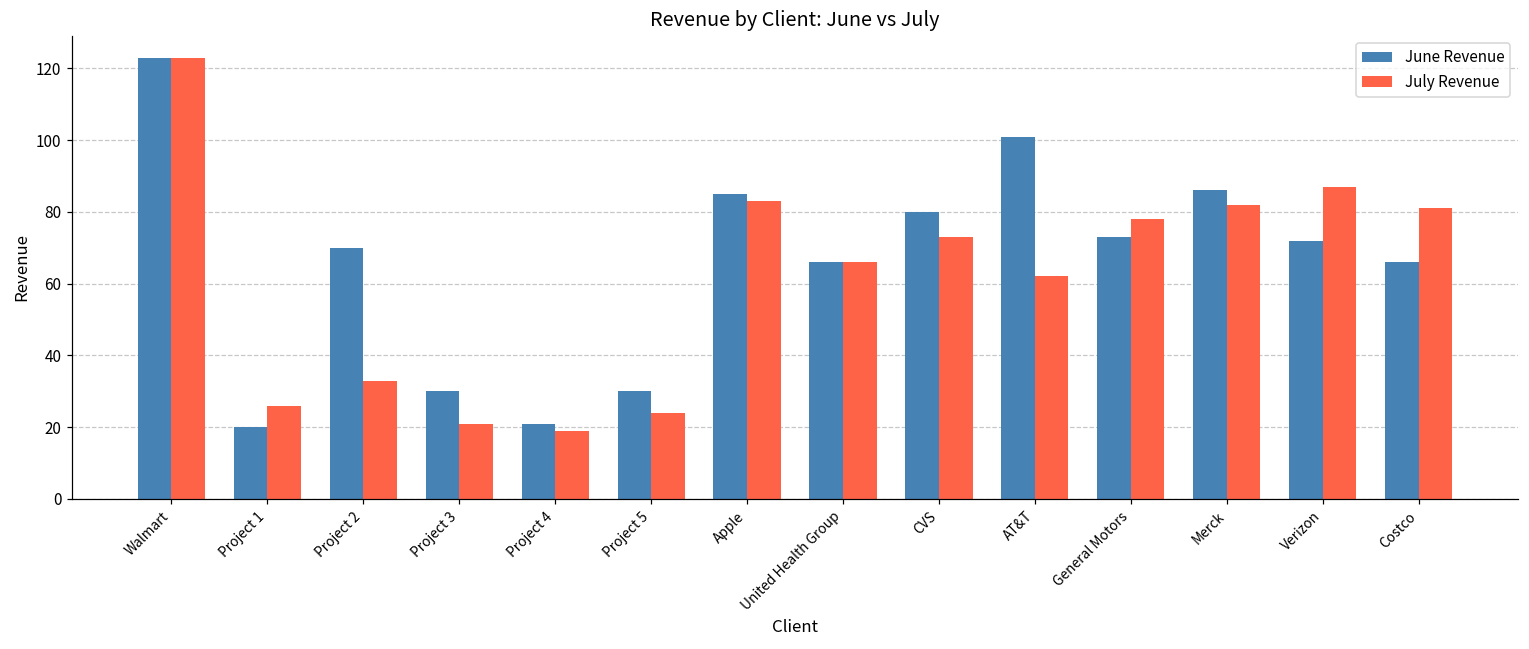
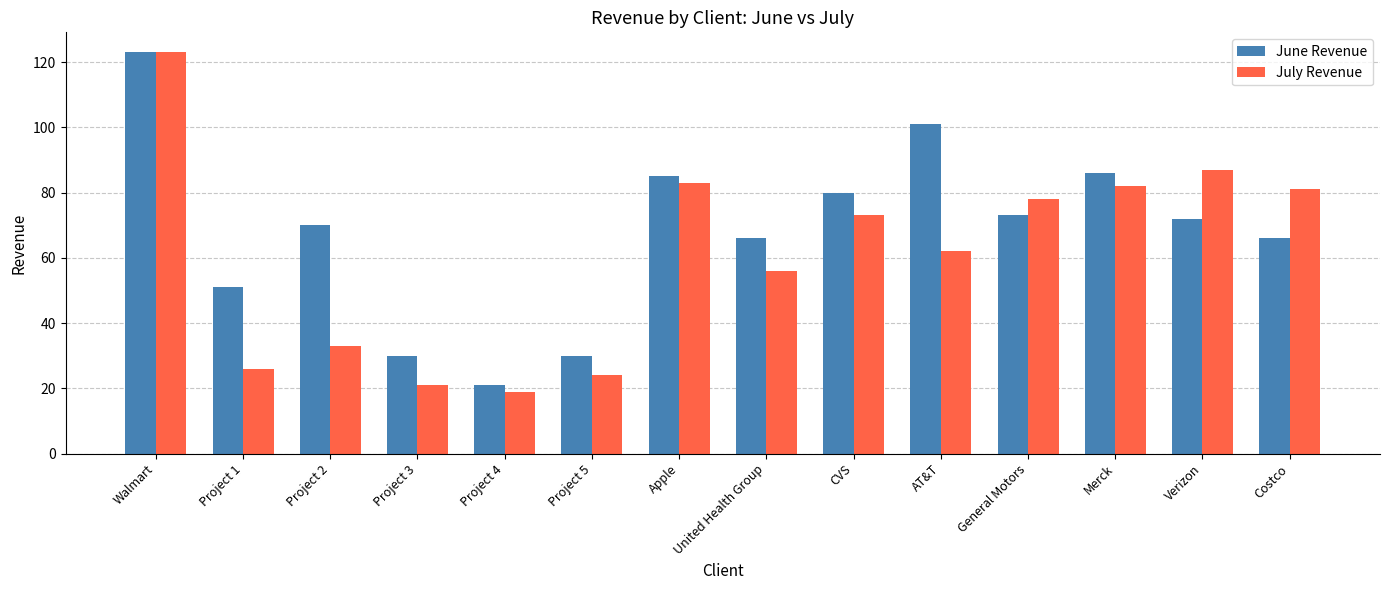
June Revenue, Project 1: 20 -> 51
July Revenue, United Health Group: 66 -> 56
